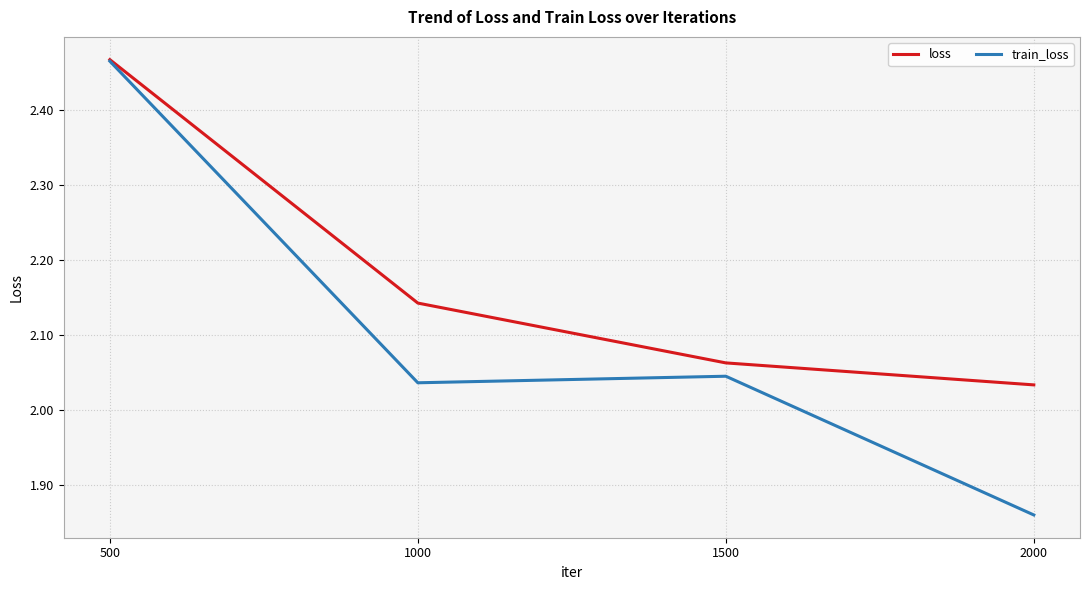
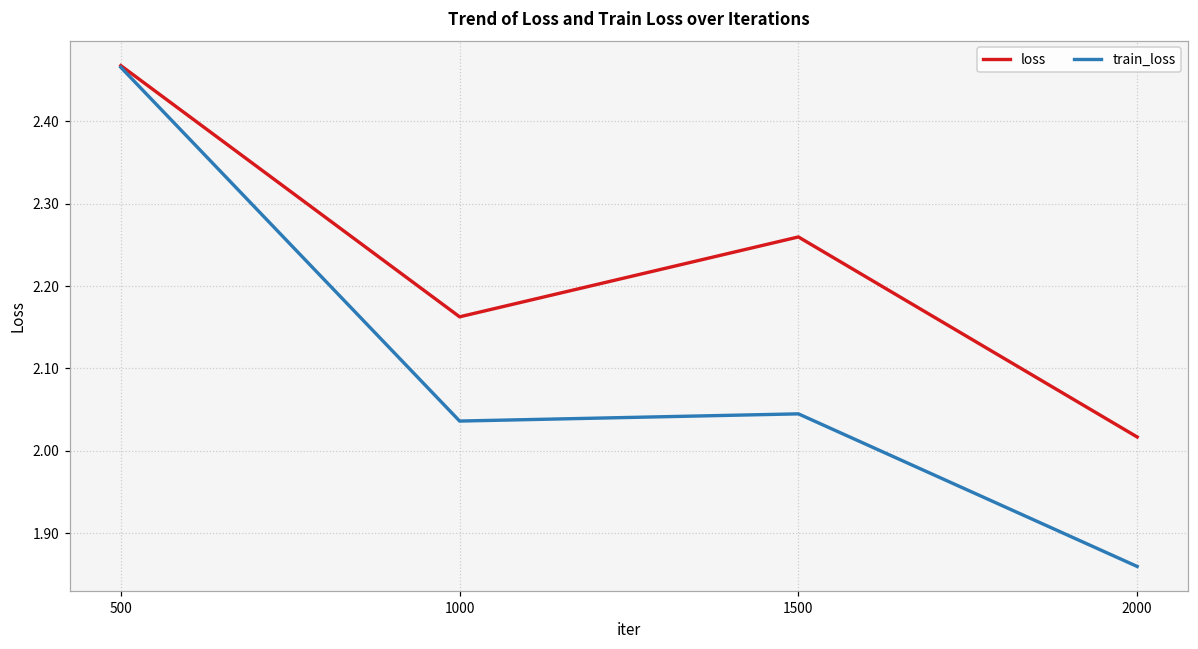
loss, 1000: 2.14 -> 2.16
loss, 1500: 2.06 -> 2.26
loss, 2000: 2.03 -> 2.02
